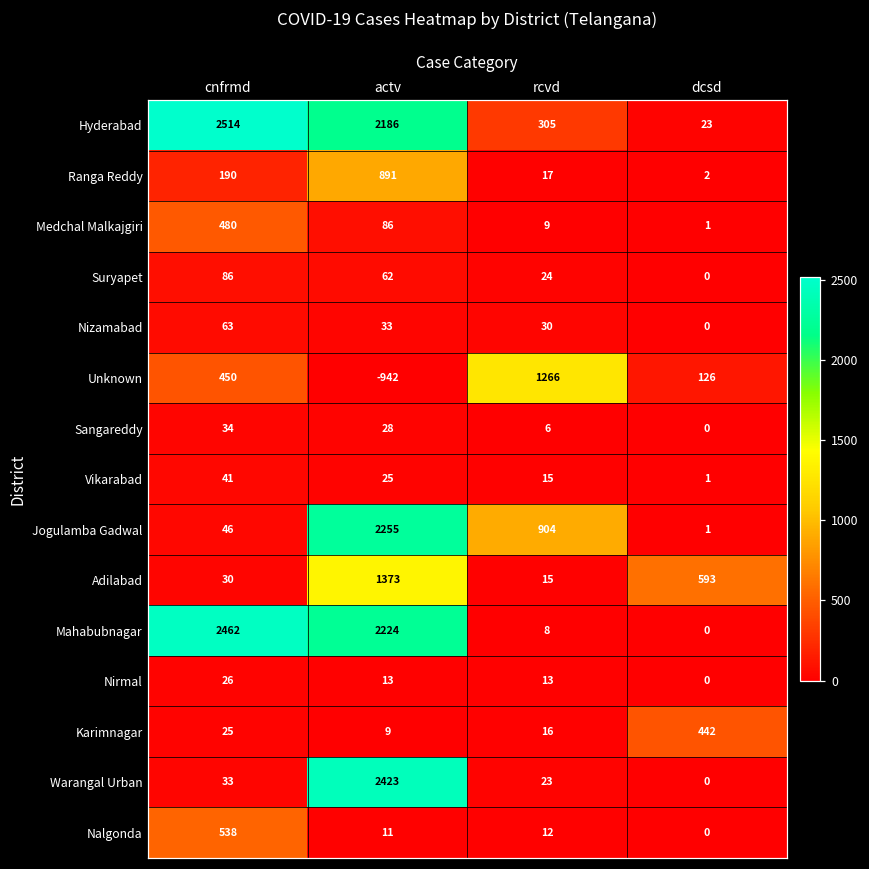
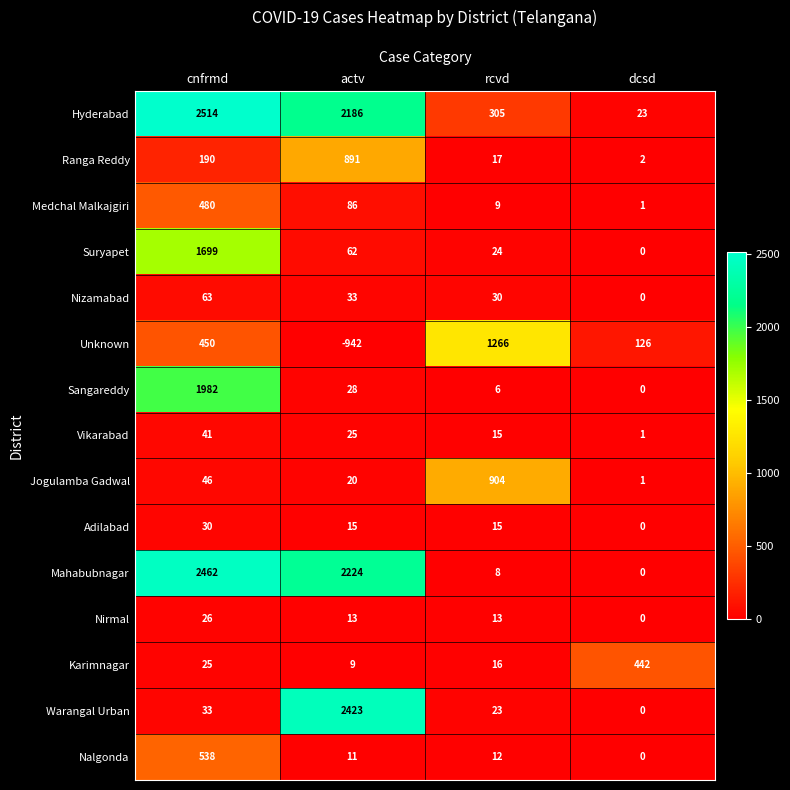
Suryapet, cnfrmd: 86 -> 1699
Sangareddy, cnfrmd: 34 -> 1982
Jogulamba Gadwal, actv: 2255 -> 20
Adilabad, actv: 1373 -> 15
Adilabad, dcsd: 593 -> 0
